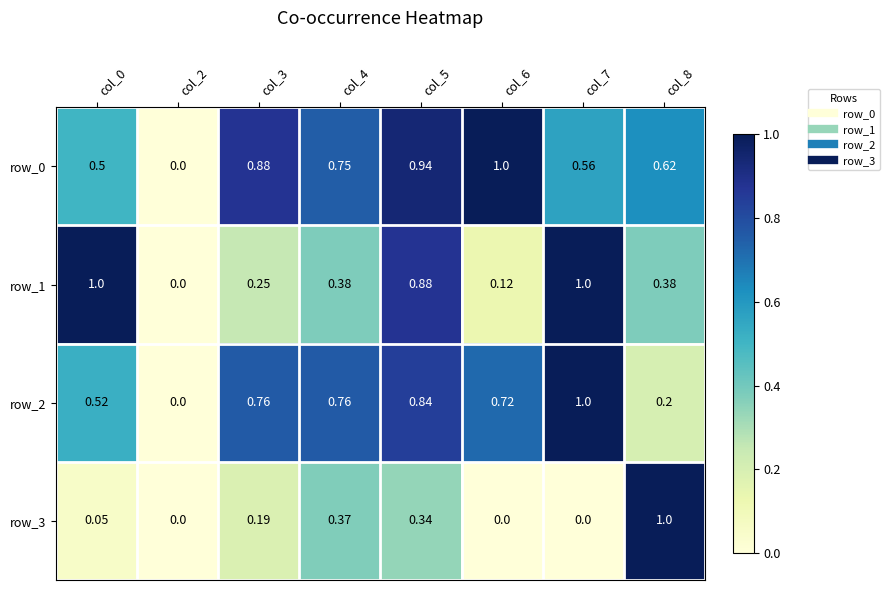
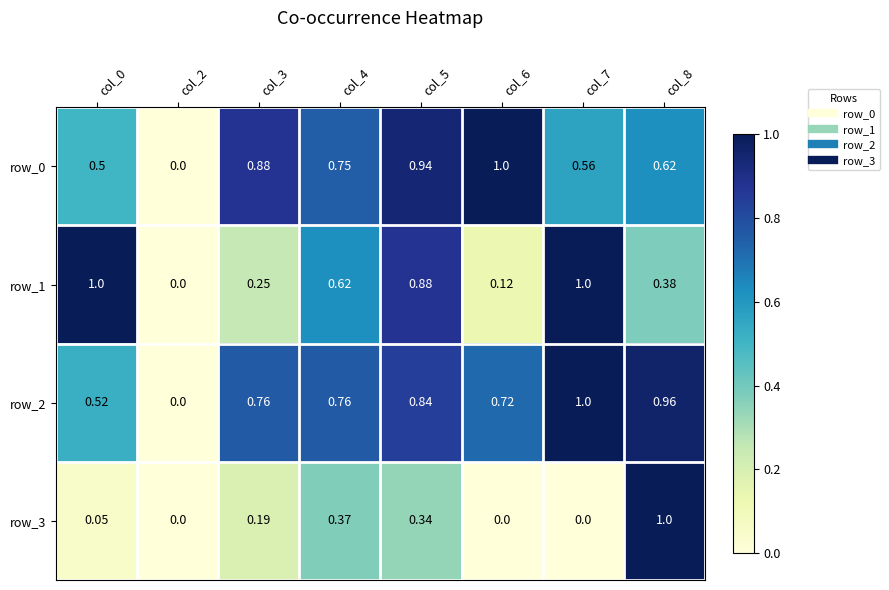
row_1, col_4: 0.38 -> 0.62
row_2, col_8: 0.2 -> 0.96
